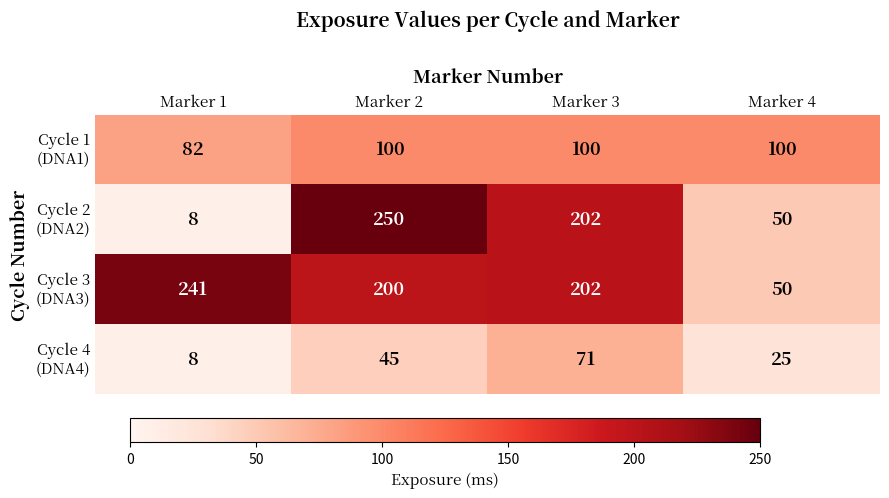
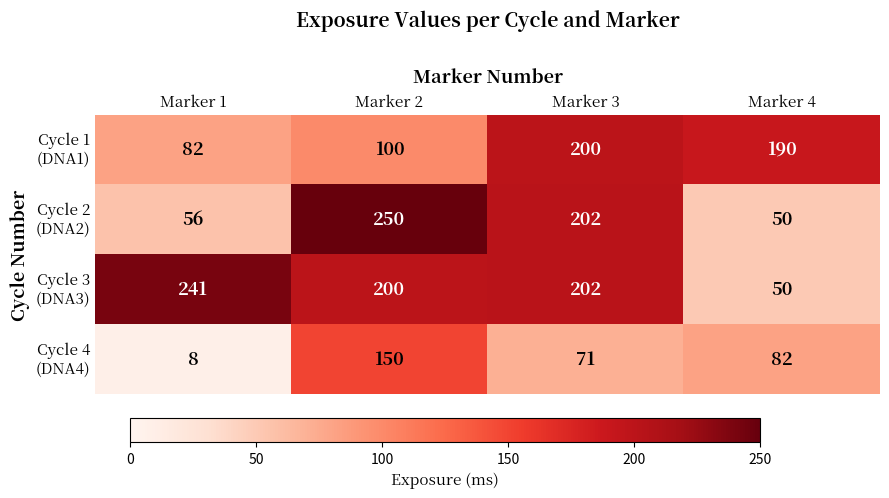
Cycle 1 (DNA1), Marker 3: 100 -> 200
Cycle 1 (DNA1), Marker 4: 100 -> 190
Cycle 2 (DNA2), Marker 1: 8 -> 56
Cycle 4 (DNA4), Marker 2: 45 -> 150
Cycle 4 (DNA4), Marker 4: 25 -> 82
